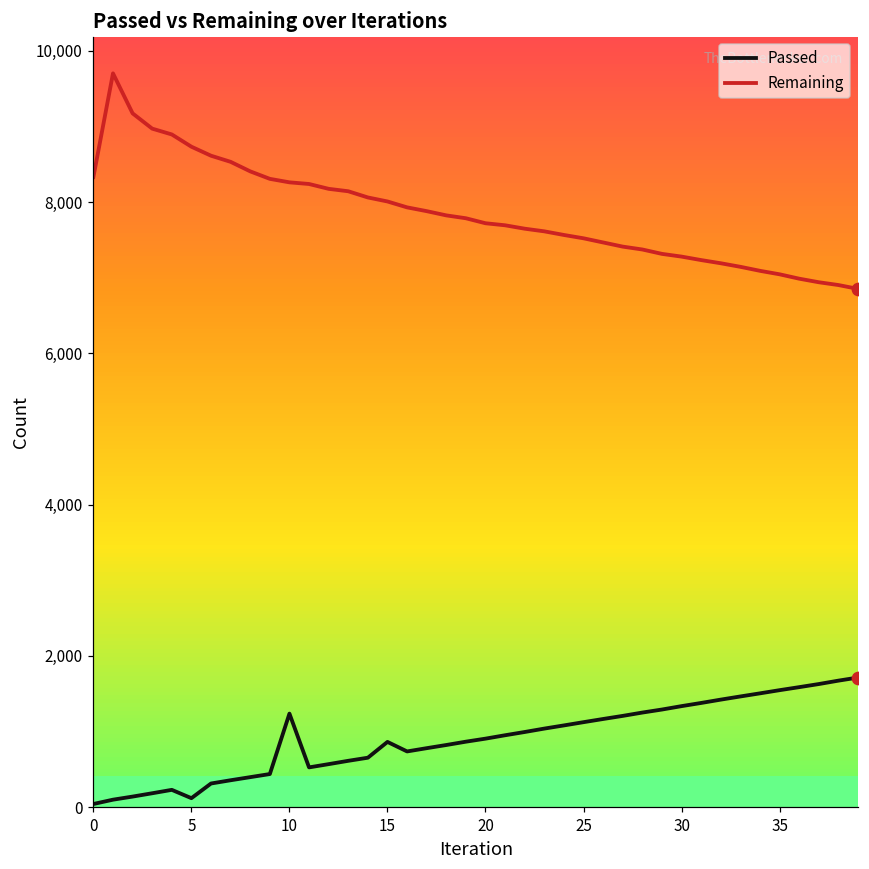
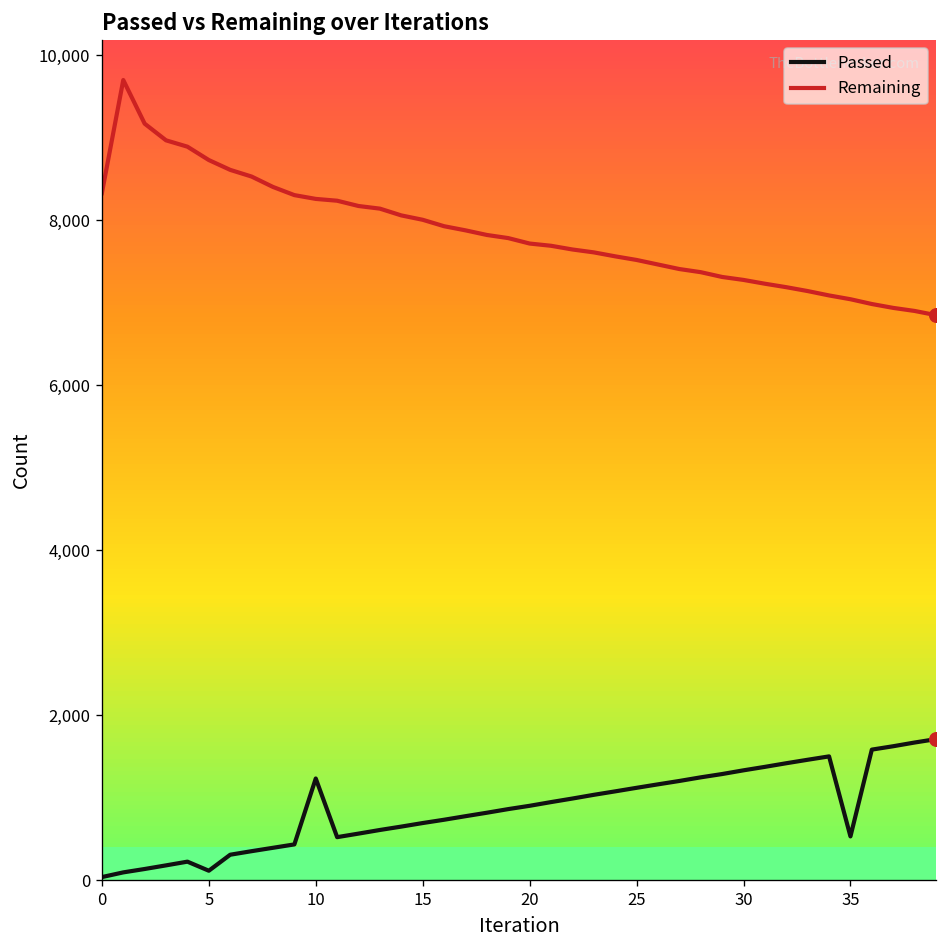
Passed, 15: 900 -> 700
Passed, 35: 1,500 -> 500
